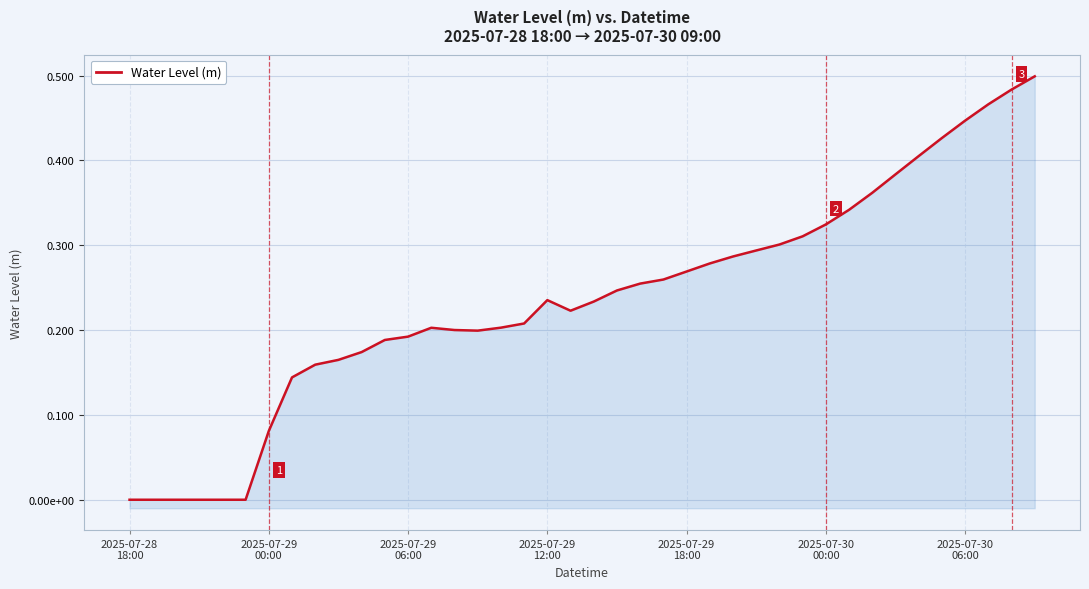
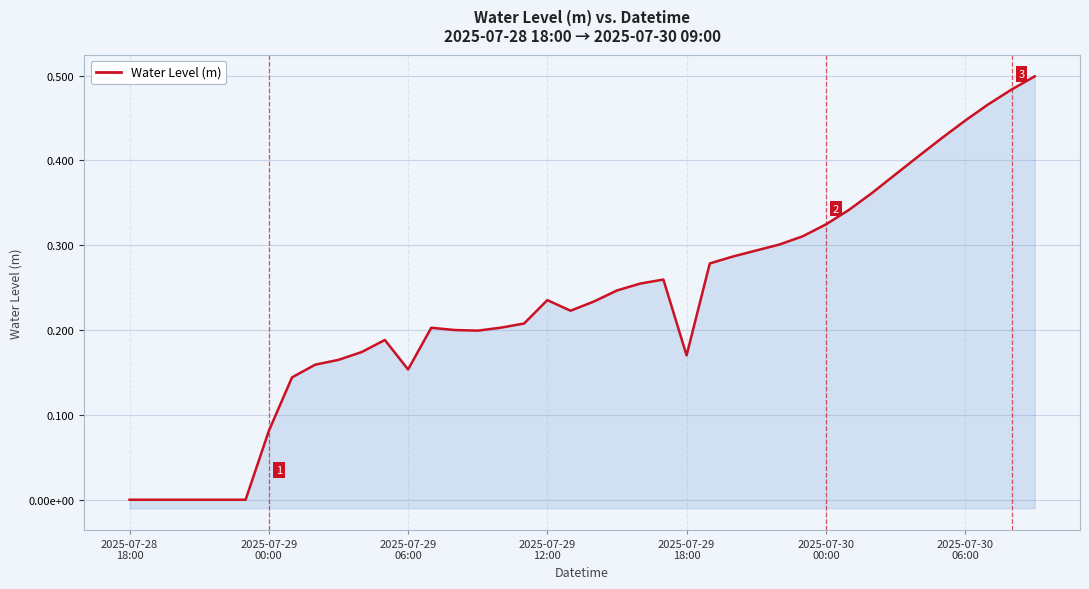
2025-07-29 06:00: 0.19 -> 0.15
2025-07-29 18:00: 0.27 -> 0.17
